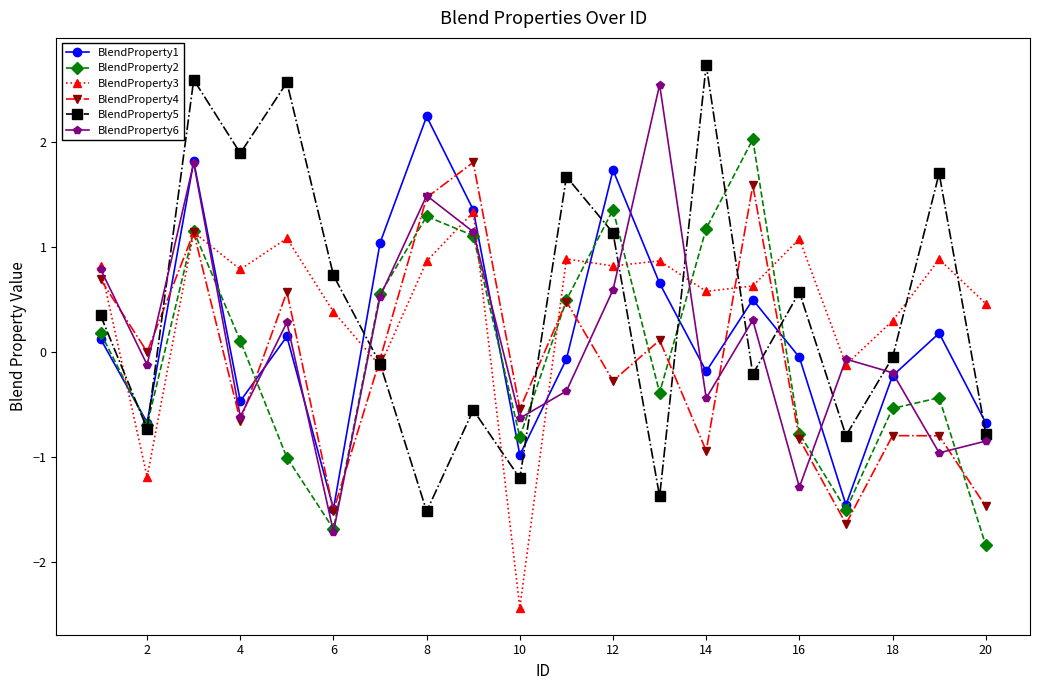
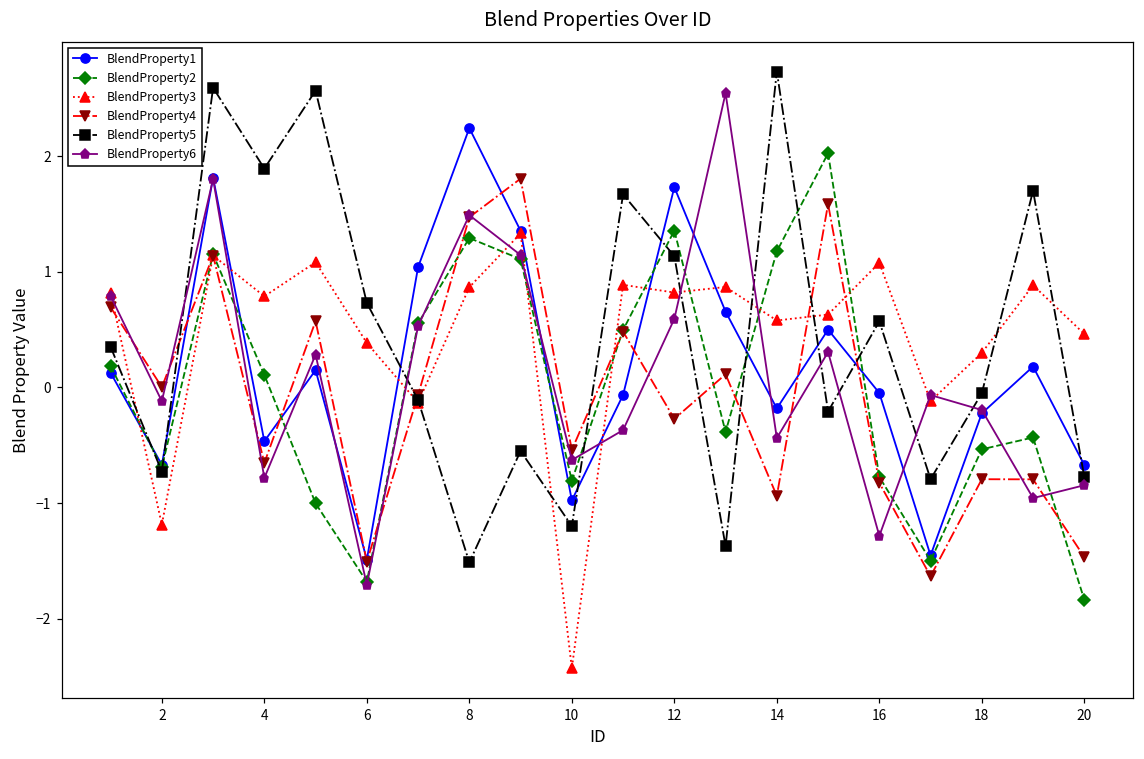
BlendProperty6, 4: -0.61 -> -0.78
